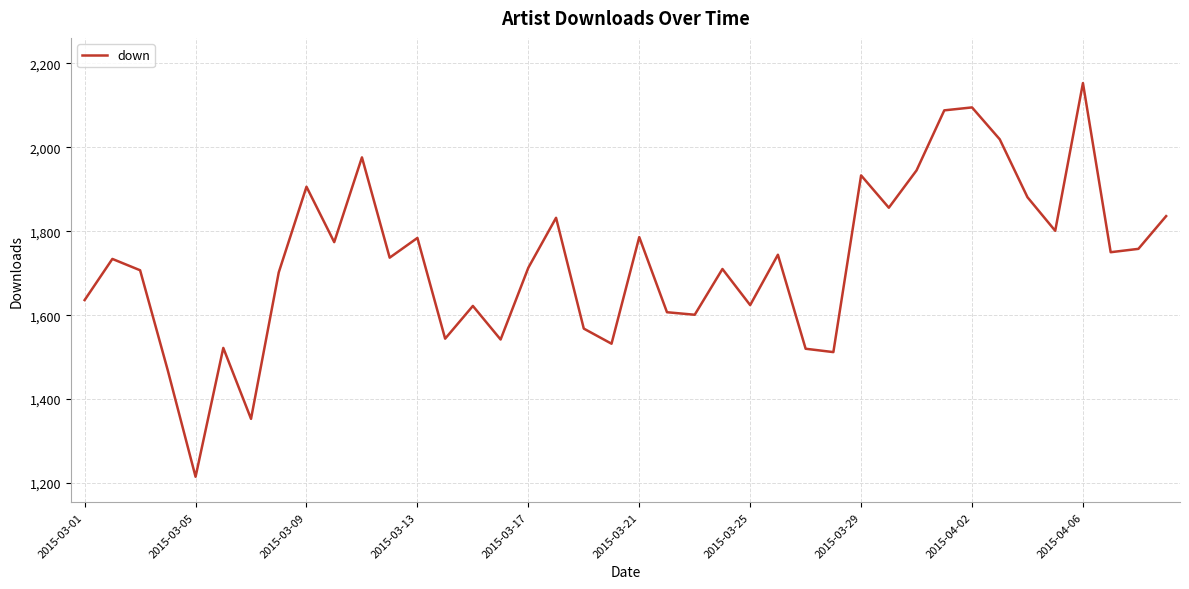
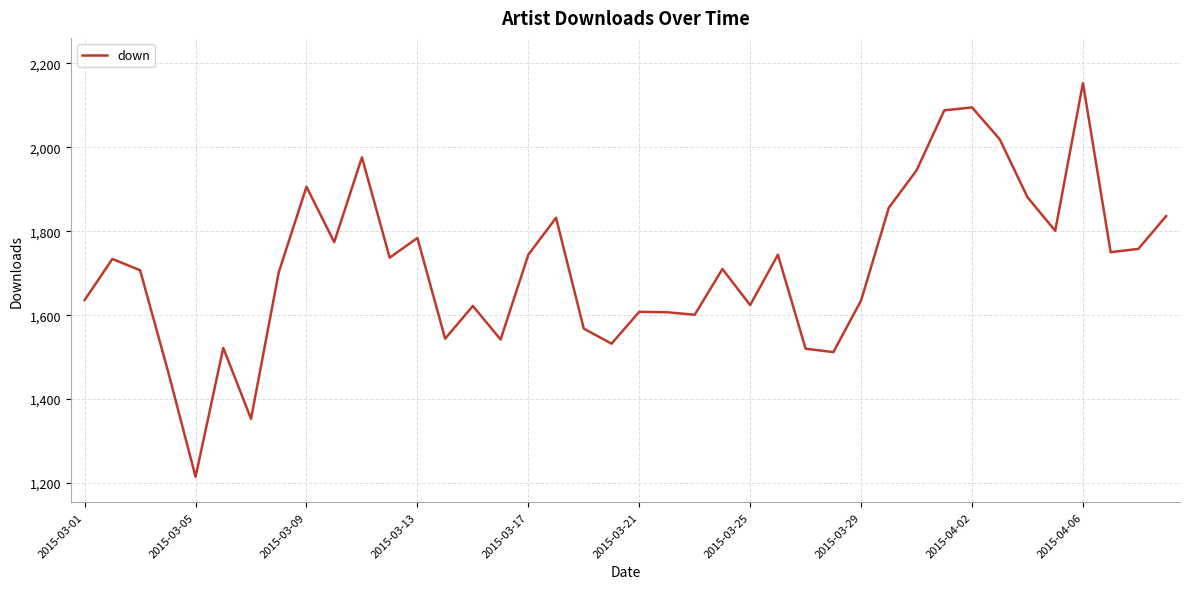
2015-03-17: 1,710 -> 1,740
2015-03-21: 1,790 -> 1,610
2015-03-29: 1,930 -> 1,640
